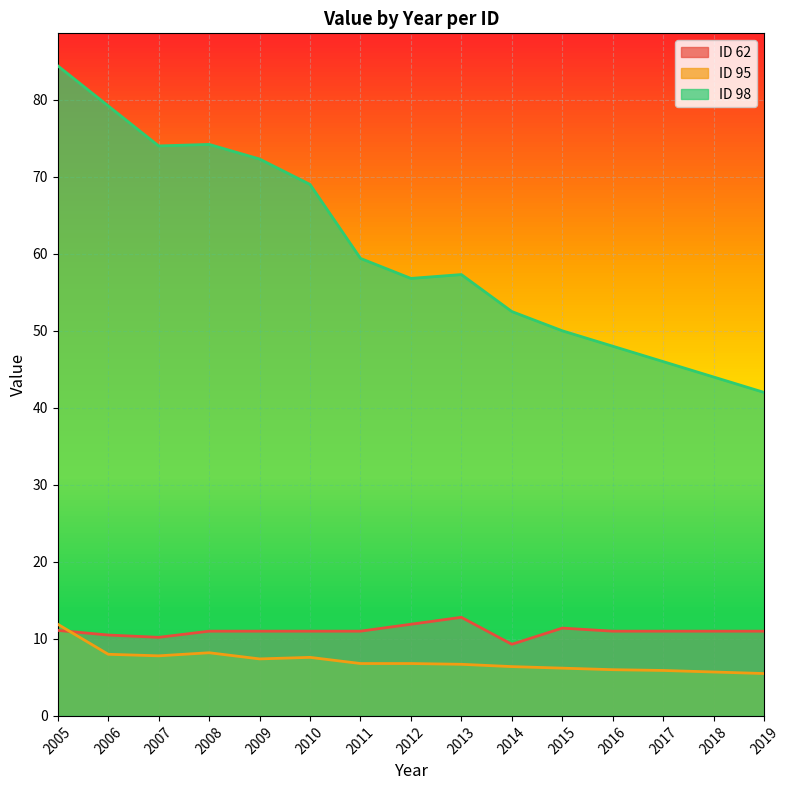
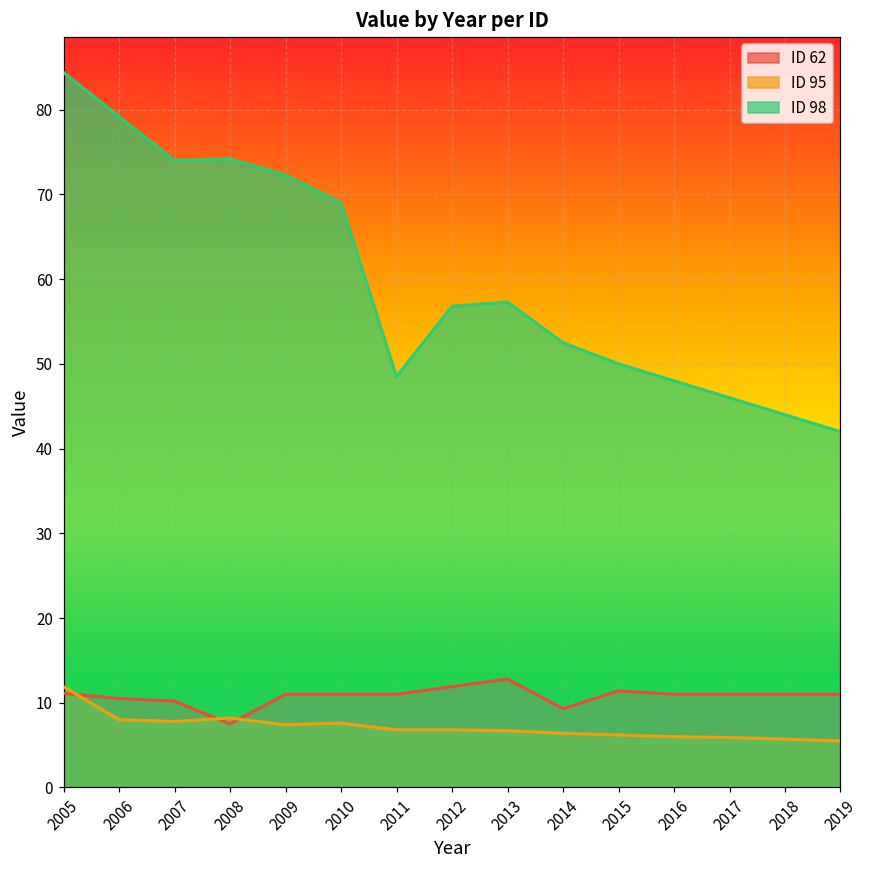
ID 62, 2008: 11 -> 8
ID 98, 2011: 59 -> 49
